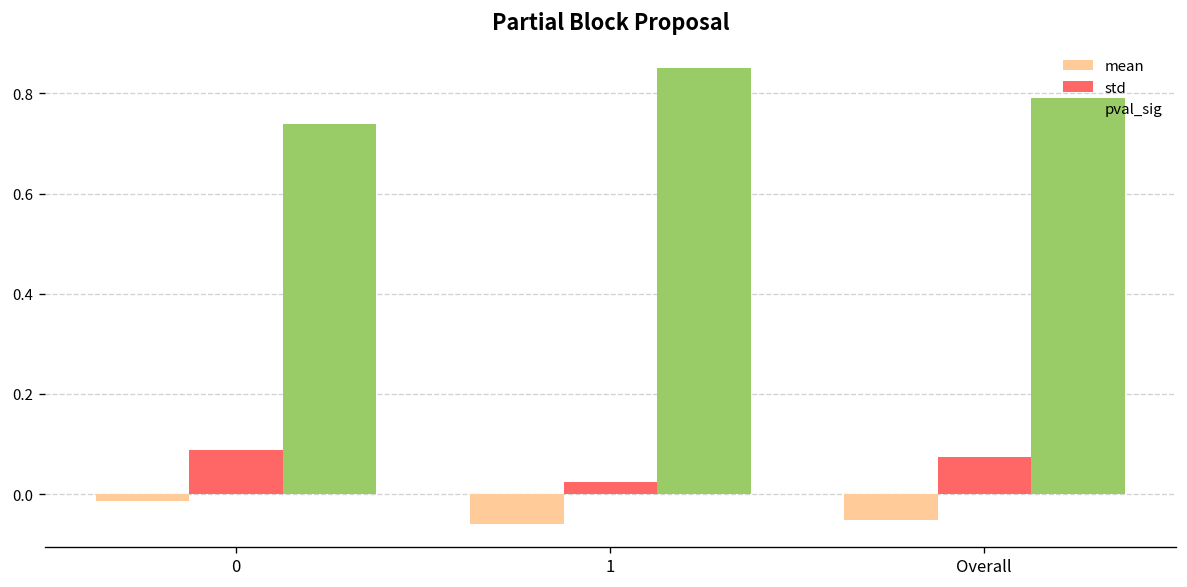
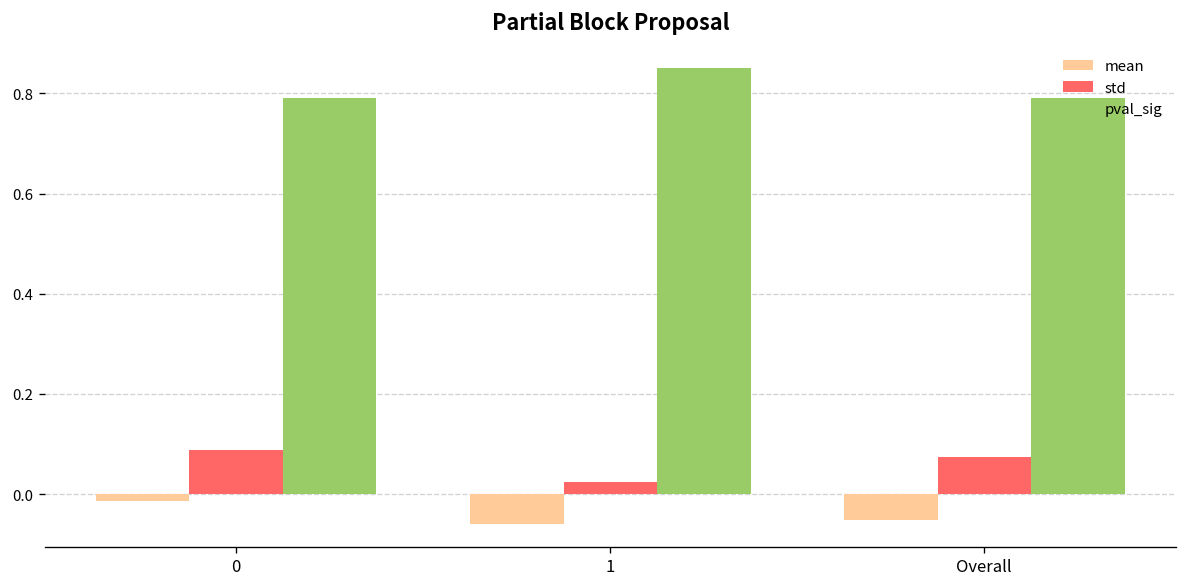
pval_sig, 0: 0.74 -> 0.79
